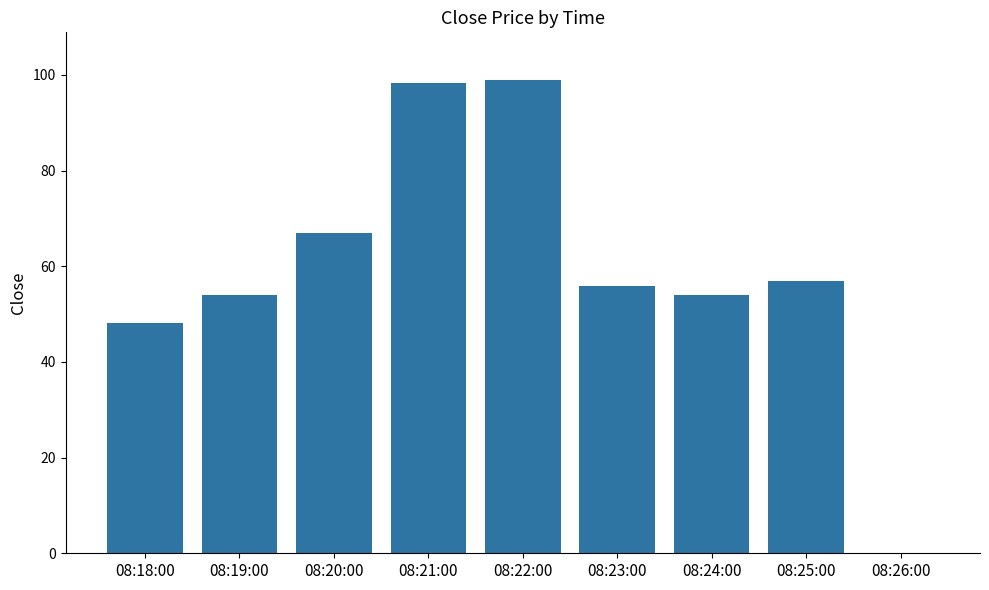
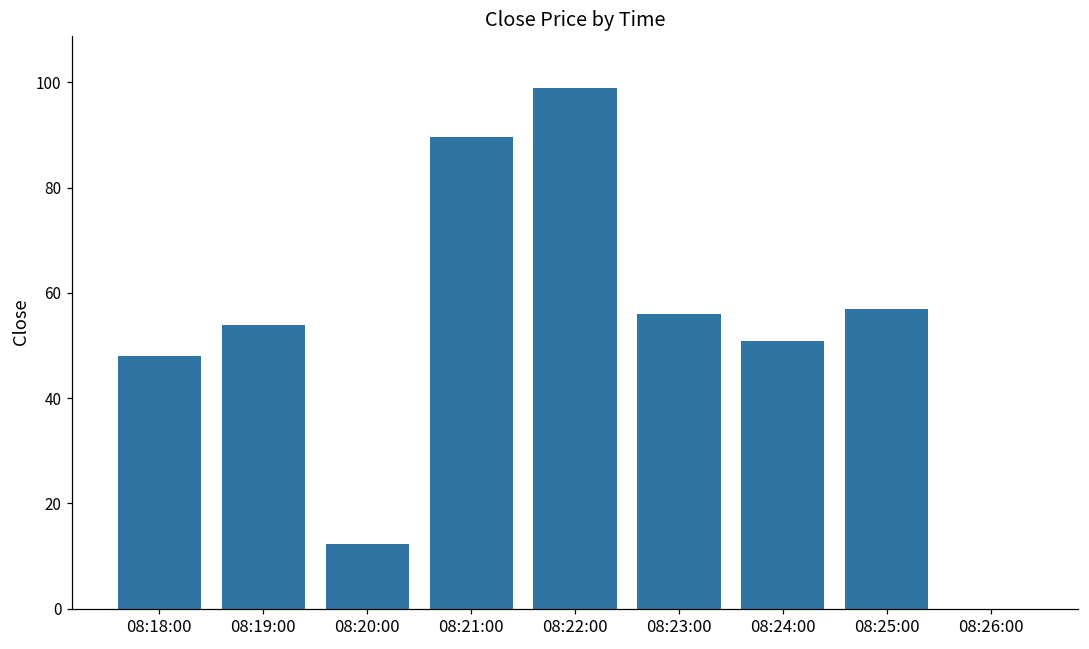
08:20:00: 67 -> 12
08:21:00: 98 -> 90
08:24:00: 54 -> 51
